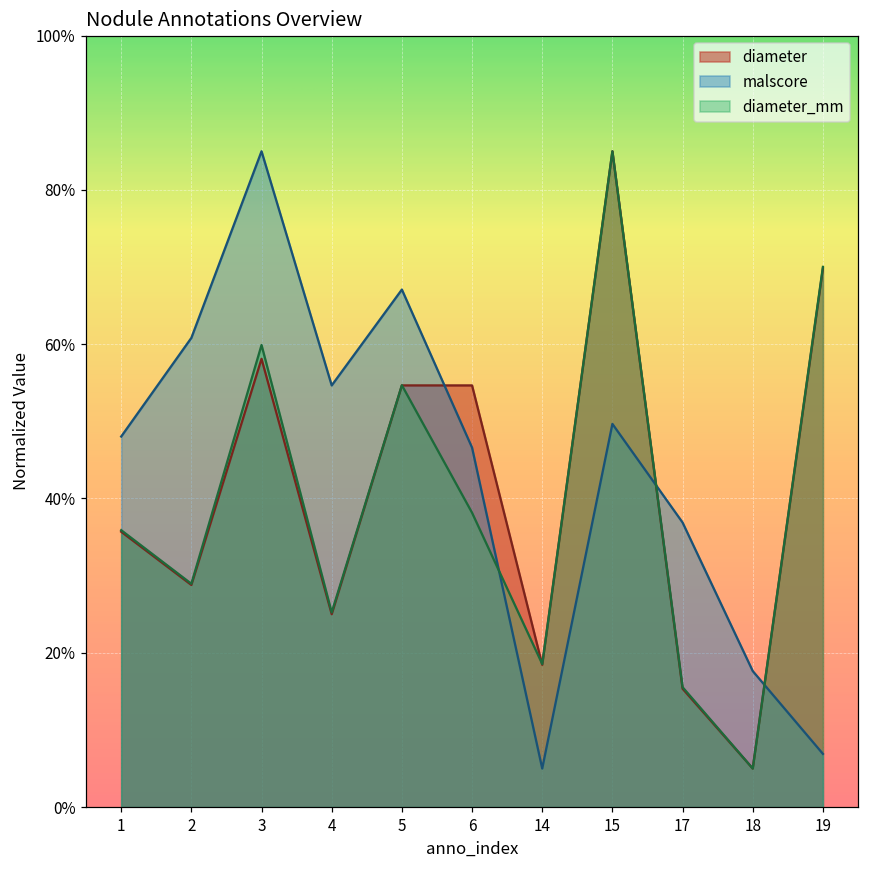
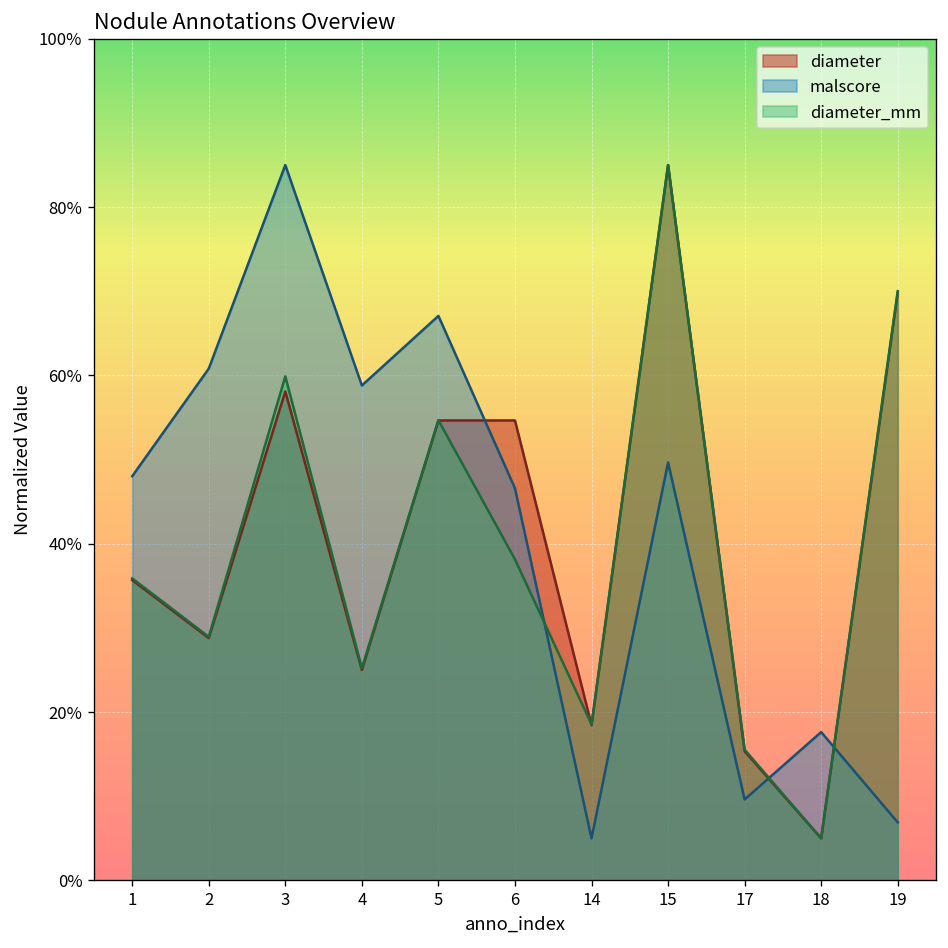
malscore, 4: 55% -> 59%
malscore, 17: 37% -> 10%
